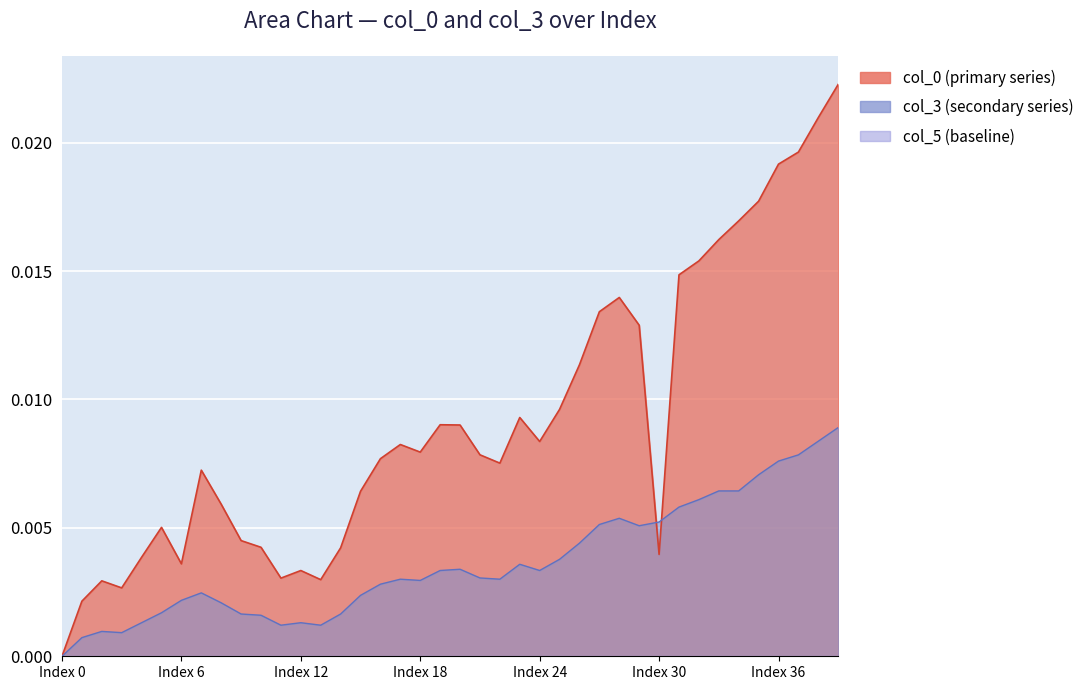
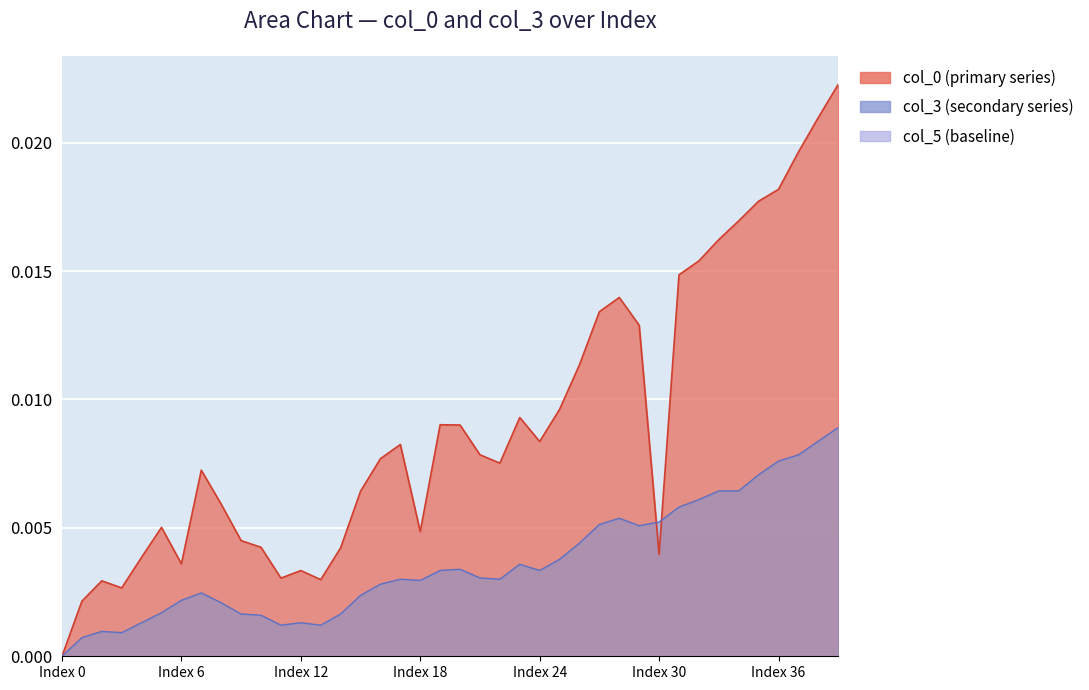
col_0 (primary series), Index 18: 0.0079 -> 0.0049
col_0 (primary series), Index 36: 0.0192 -> 0.0182
